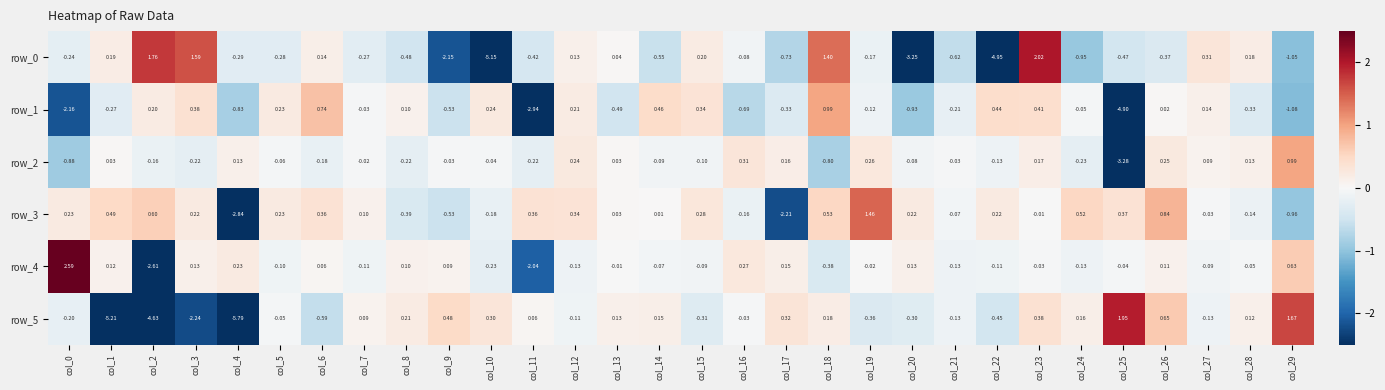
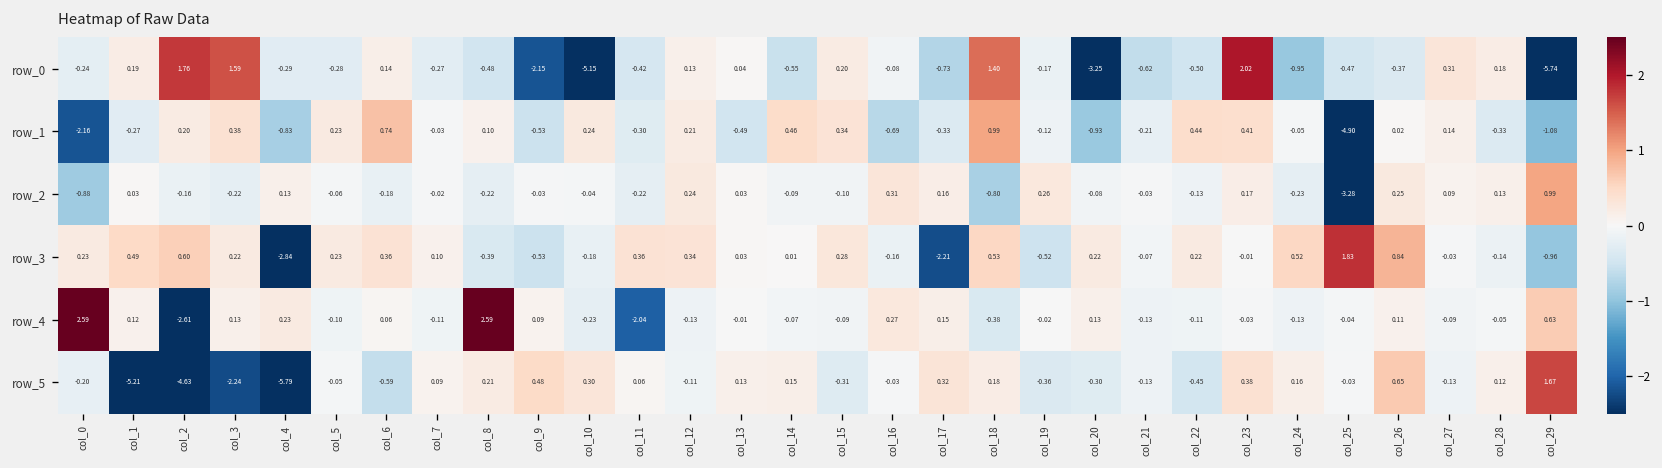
row_0, col_22: -4.95 -> -0.50
row_0, col_29: -1.05 -> -5.74
row_1, col_11: -2.94 -> -0.30
row_3, col_19: 1.46 -> -0.52
row_3, col_25: 0.37 -> 1.83
row_4, col_8: 0.10 -> 2.59
row_5, col_25: 1.95 -> -0.03
